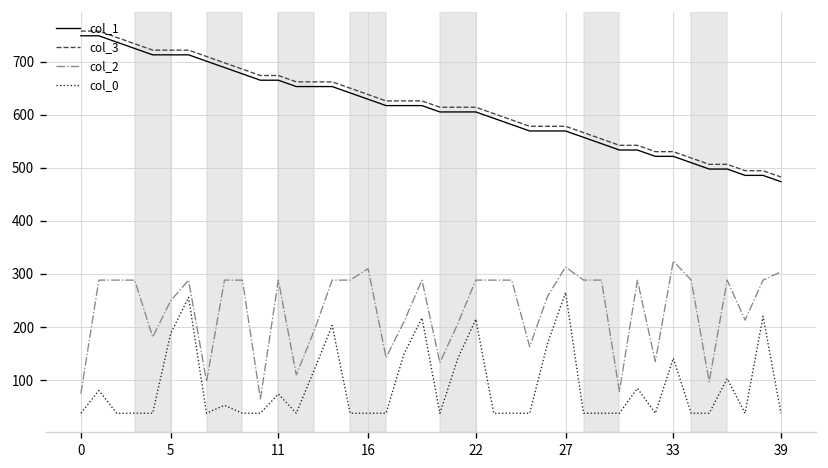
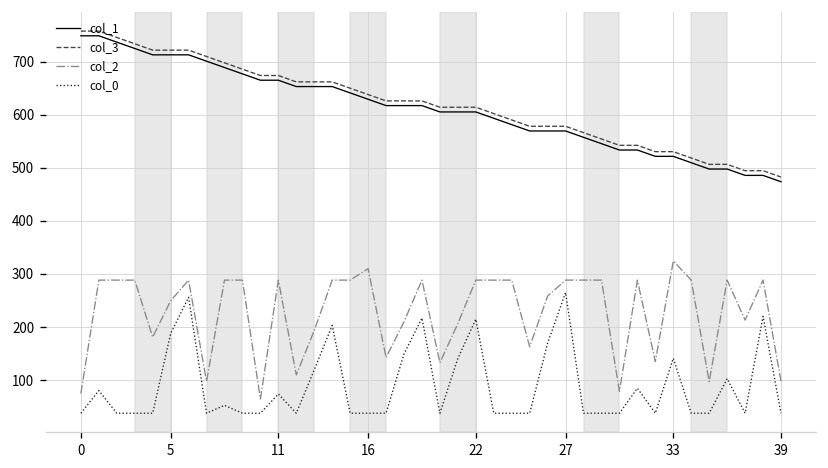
col_2, 27: 310 -> 290
col_2, 39: 300 -> 100
